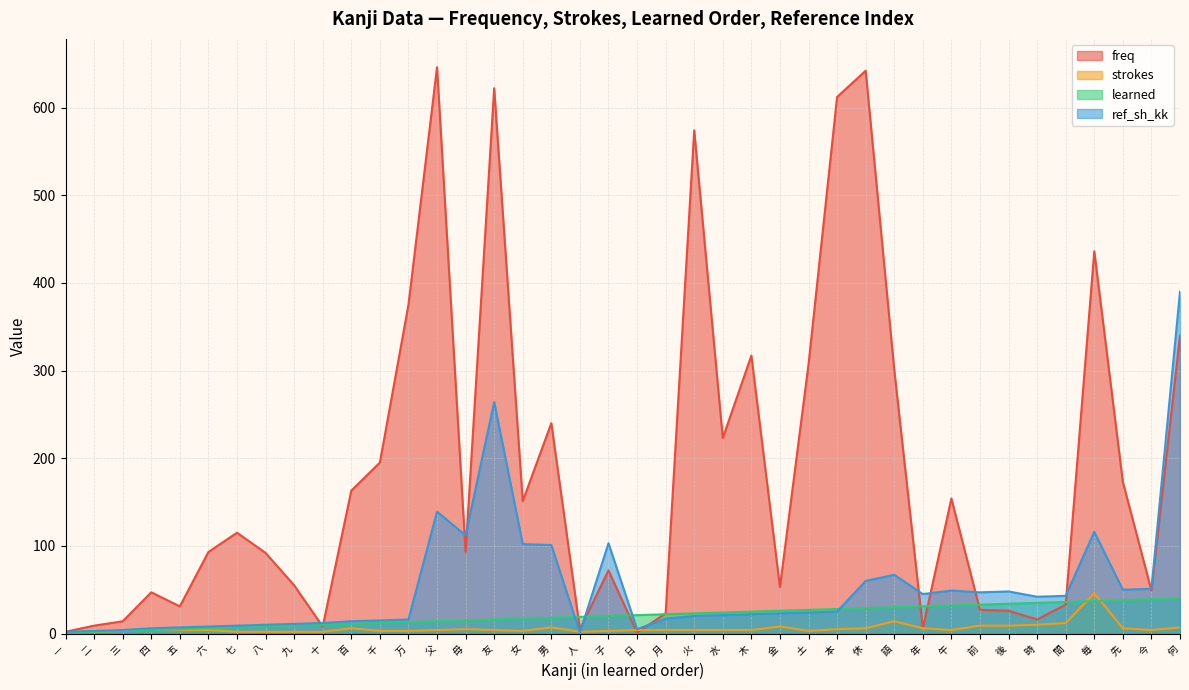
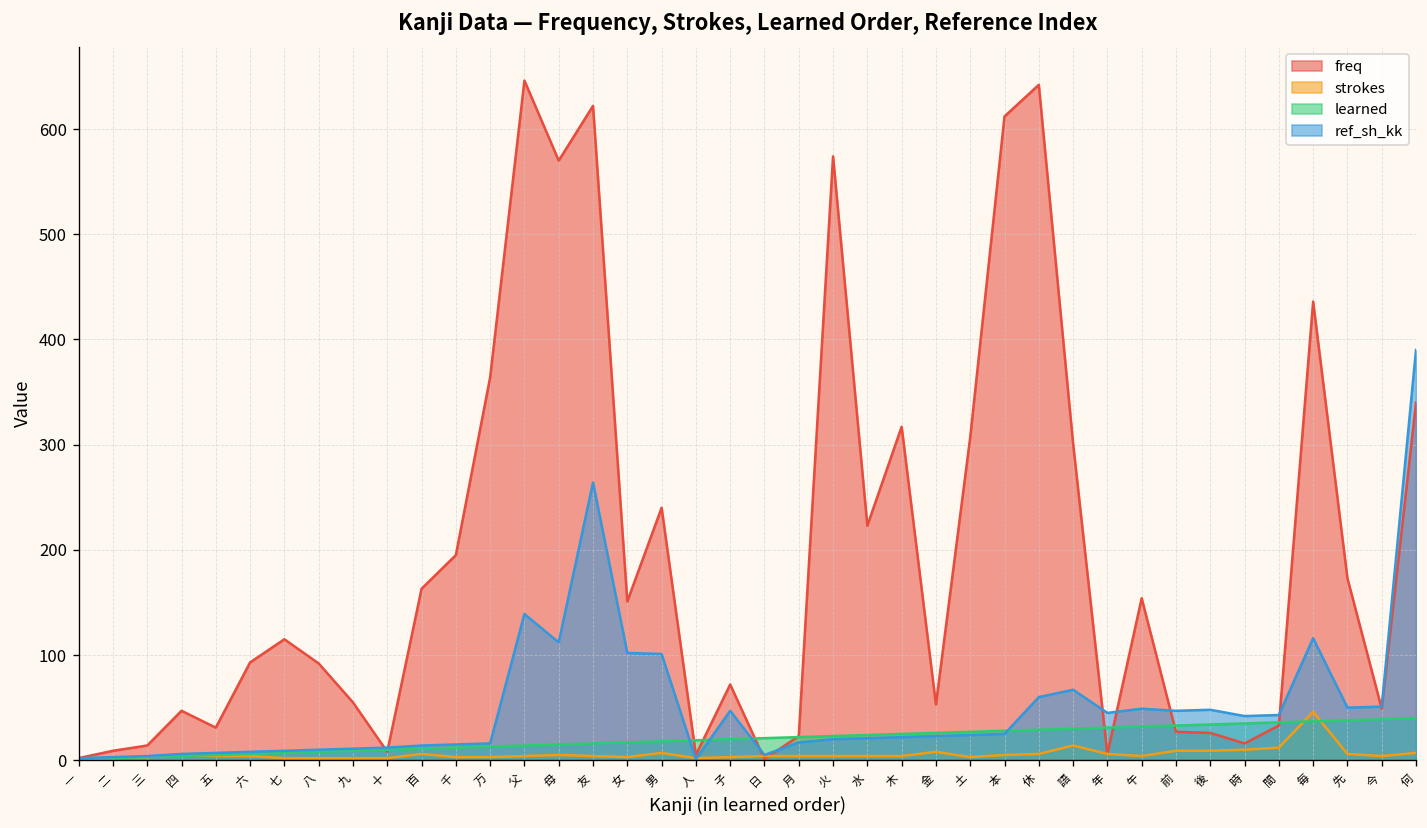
freq, 万: 380 -> 360
freq, 母: 90 -> 570
ref_sh_kk, 子: 100 -> 50
